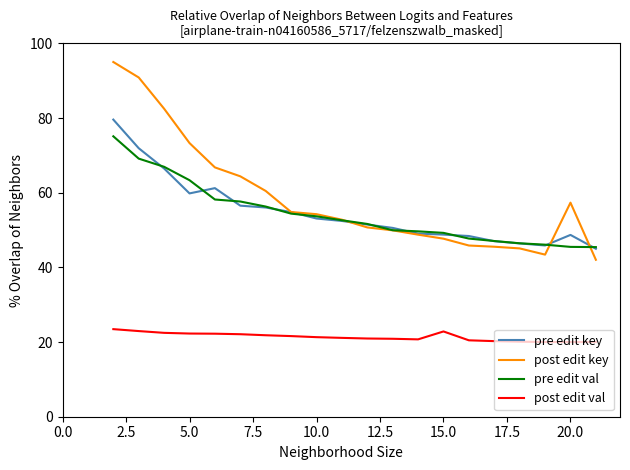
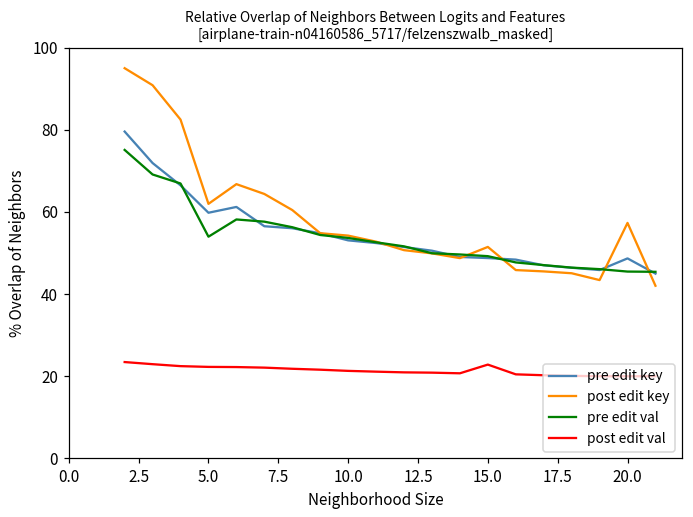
post edit key, 5.0: 73 -> 62
pre edit val, 5.0: 63 -> 54
post edit key, 15.0: 48 -> 51
